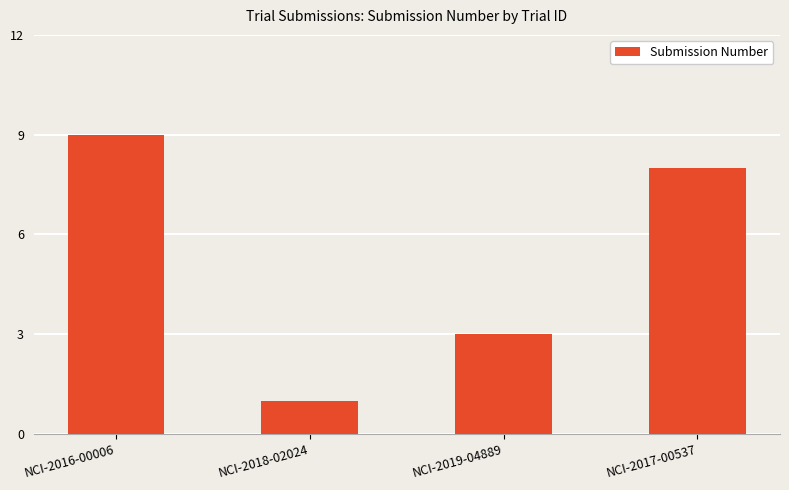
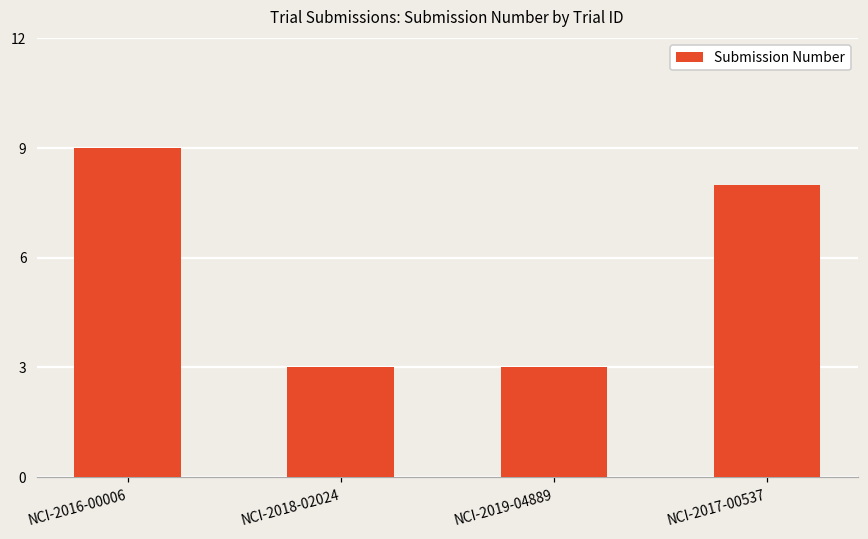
NCI-2018-02024: 1 -> 3
